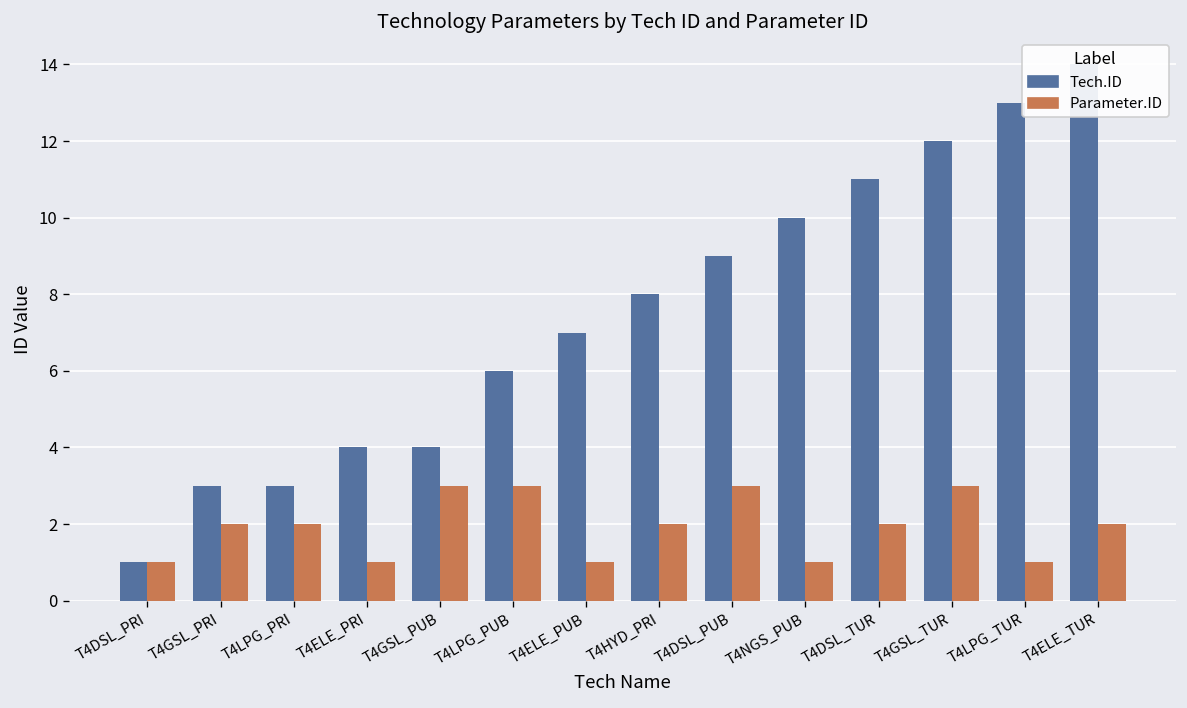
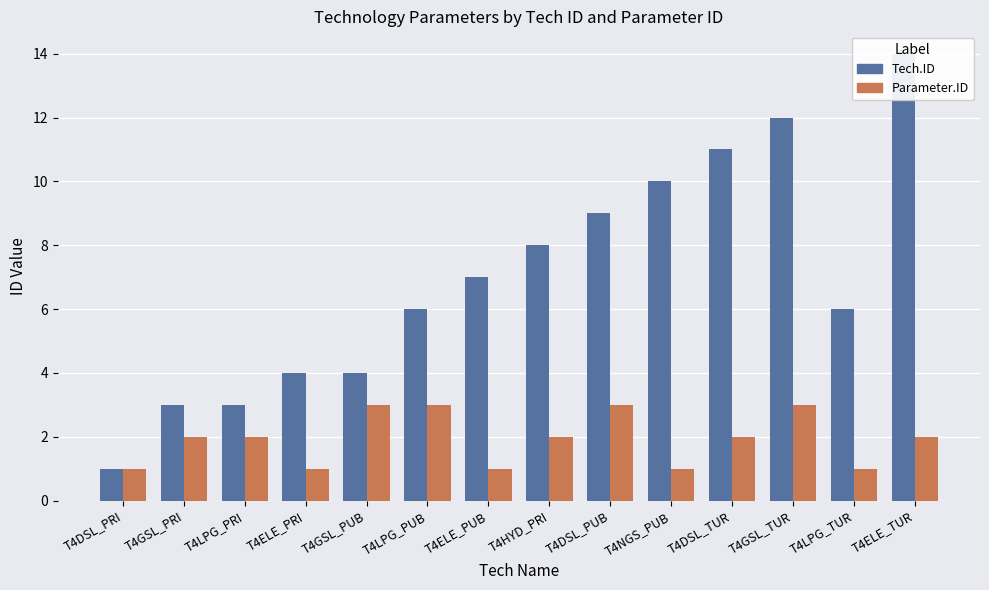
Tech.ID, T4LPG_TUR: 13 -> 6
